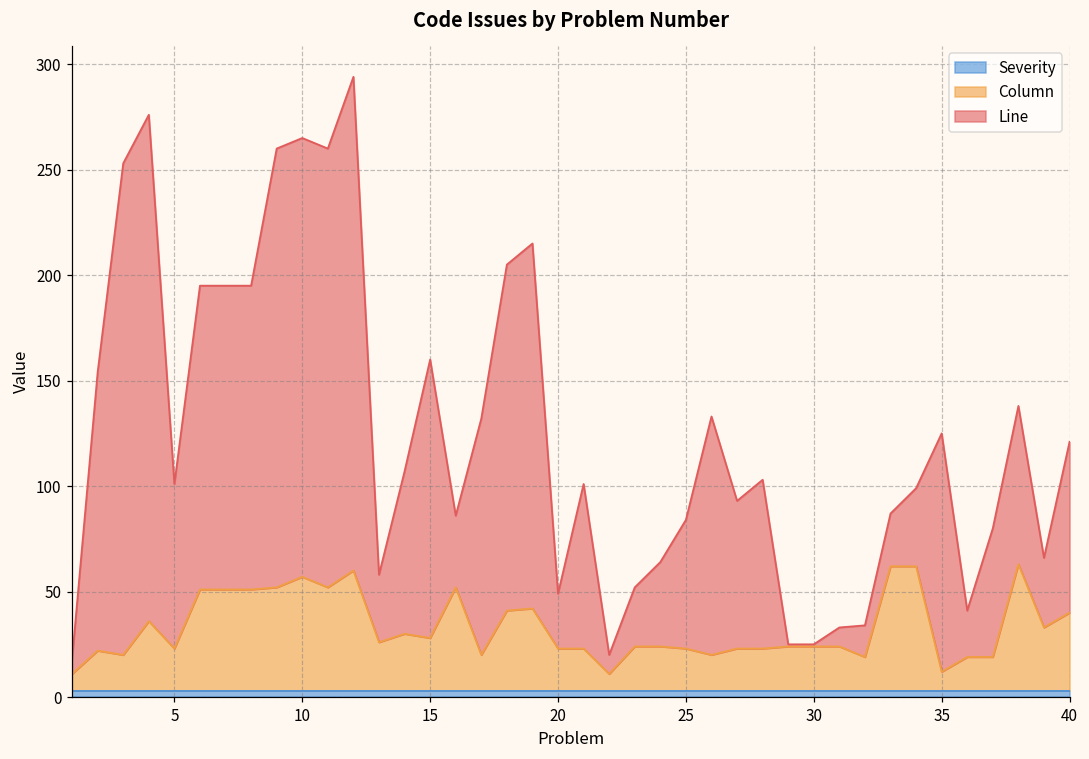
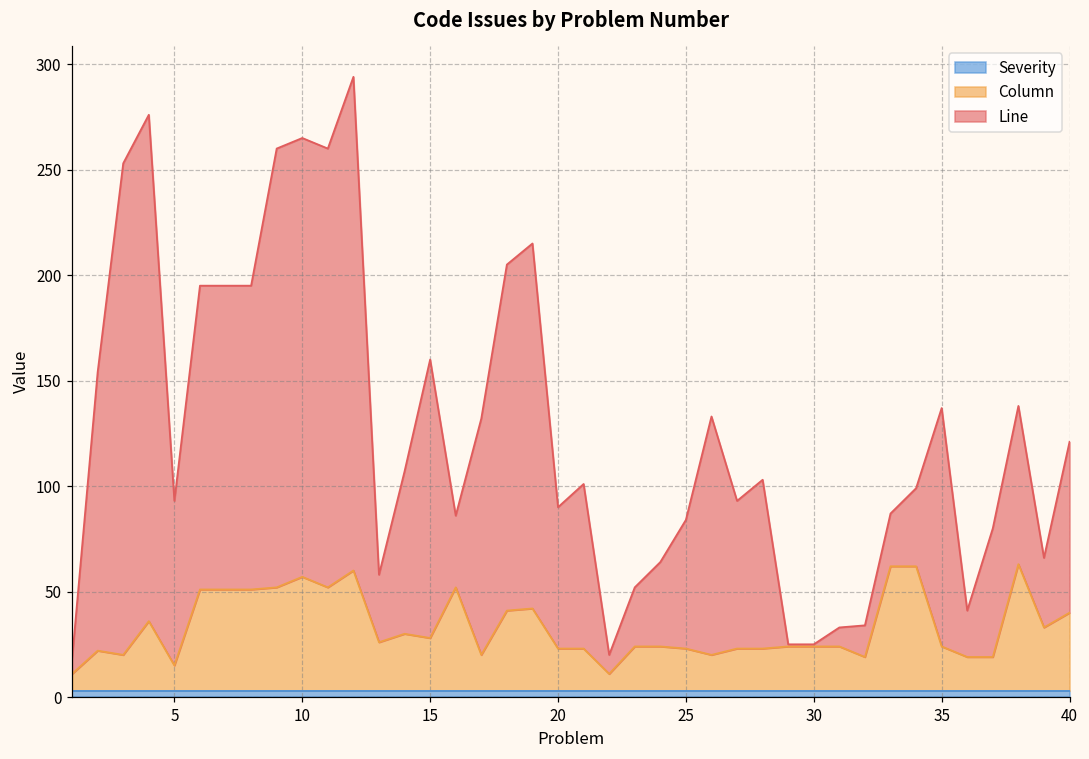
Column, 5: 23 -> 15
Line, 20: 26 -> 67
Column, 35: 12 -> 24
